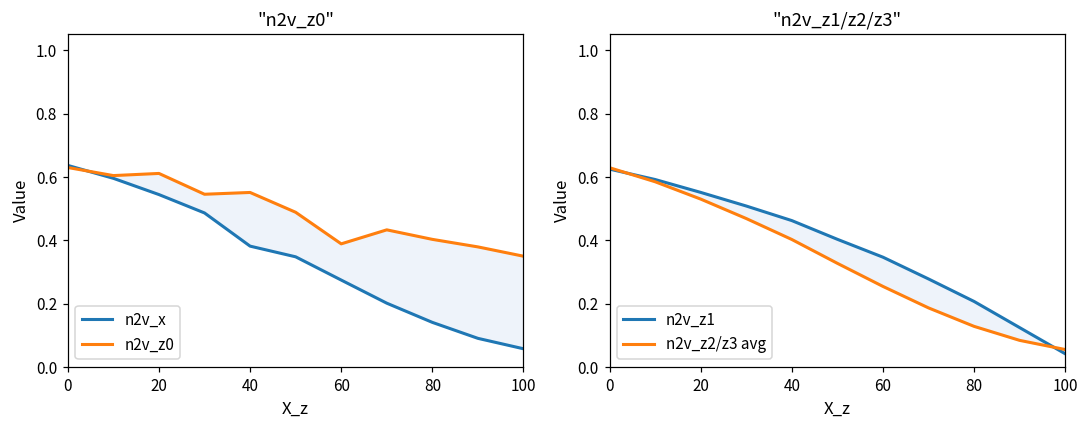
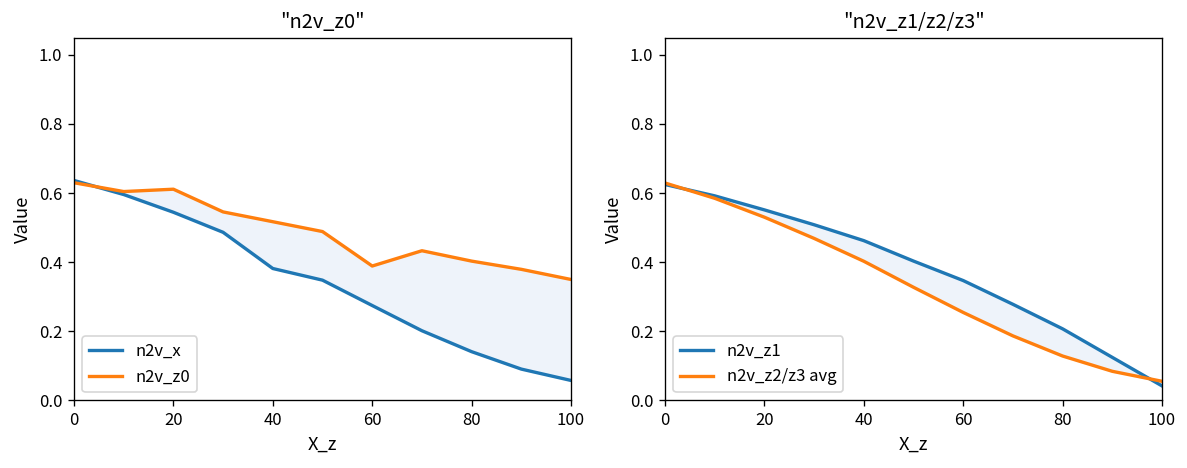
"n2v_z0", n2v_z0, 40: 0.55 -> 0.52
